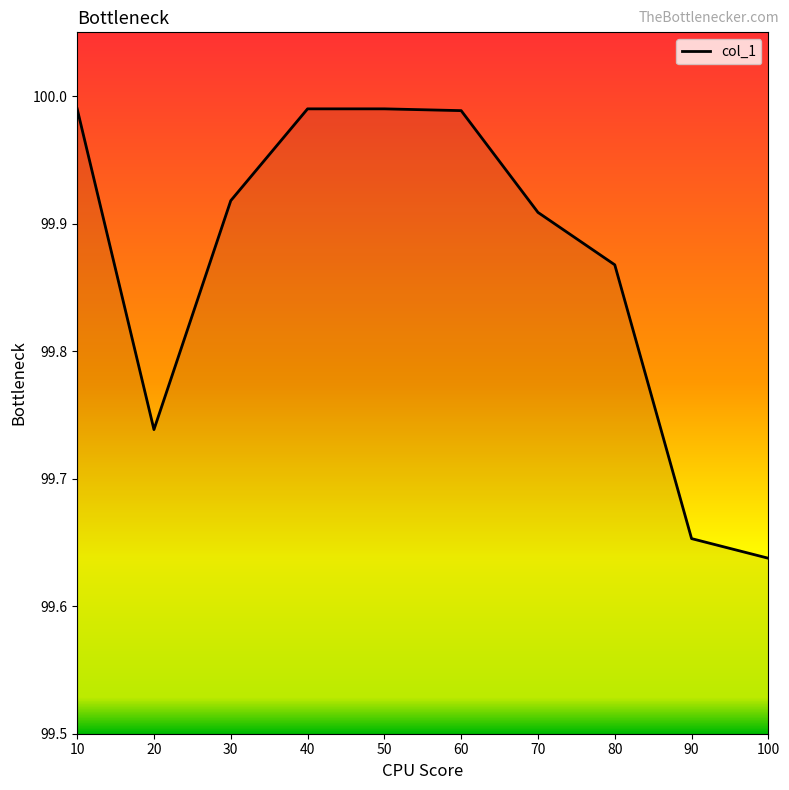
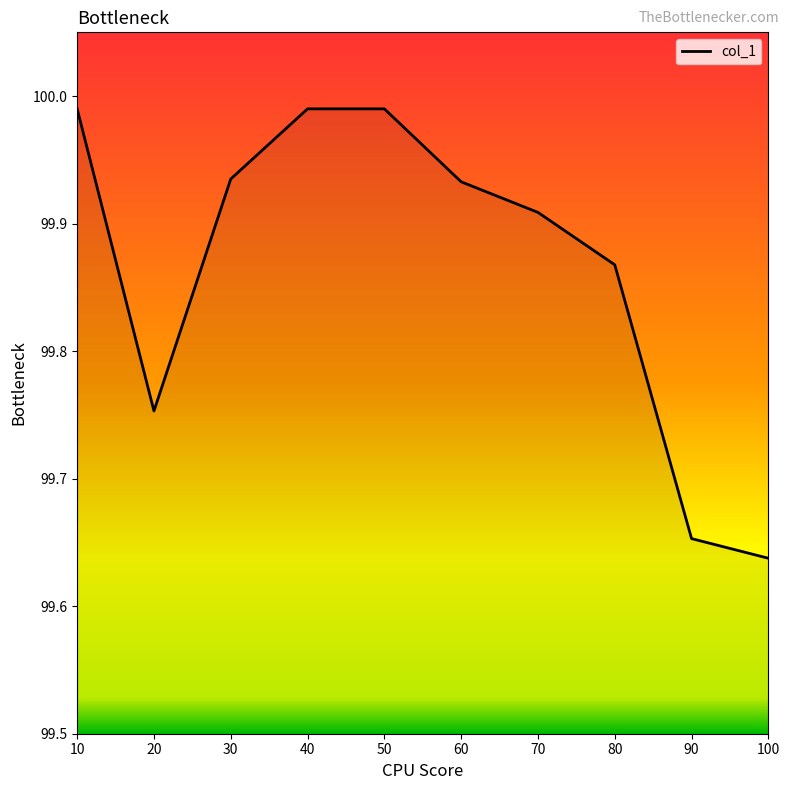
20: 99.739 -> 99.753
30: 99.918 -> 99.935
60: 99.989 -> 99.933
